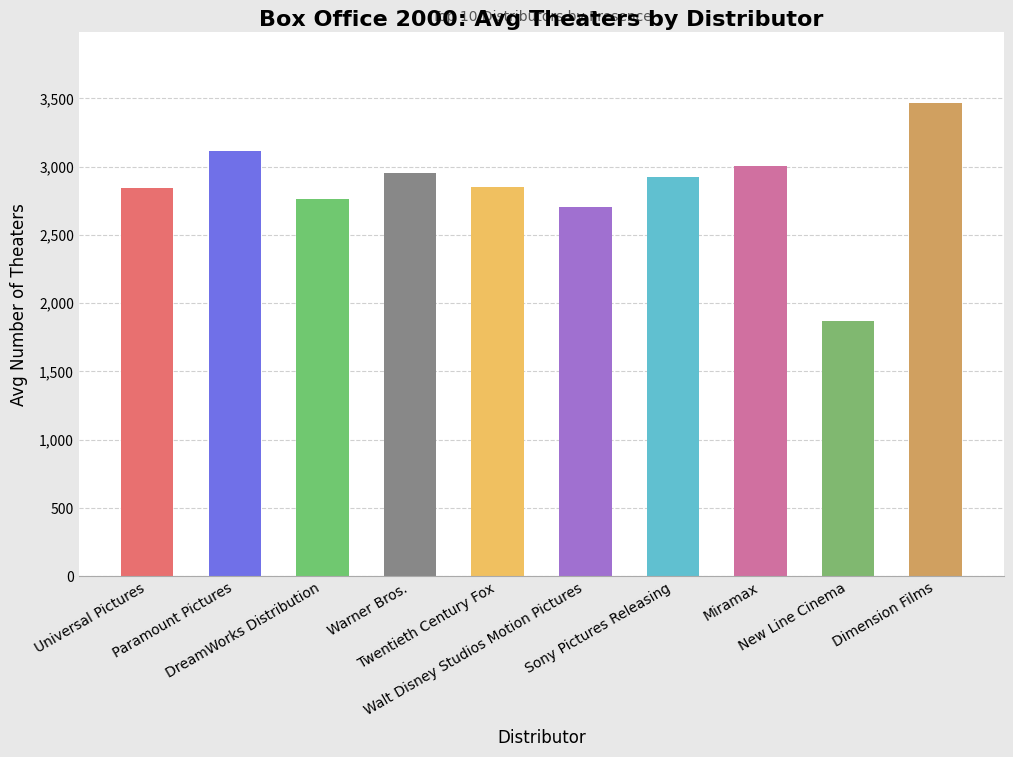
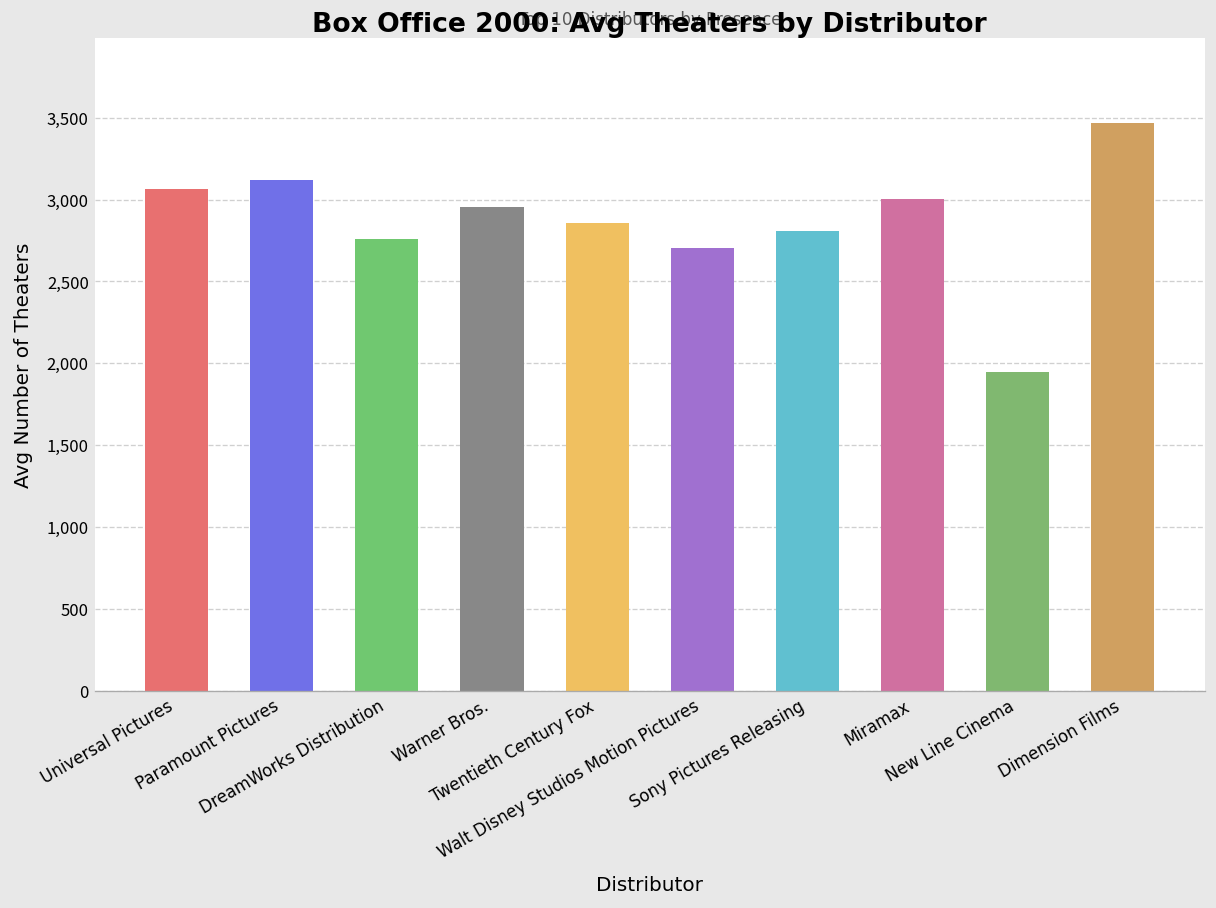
Universal Pictures: 2,850 -> 3,070
Sony Pictures Releasing: 2,920 -> 2,810
New Line Cinema: 1,870 -> 1,950
